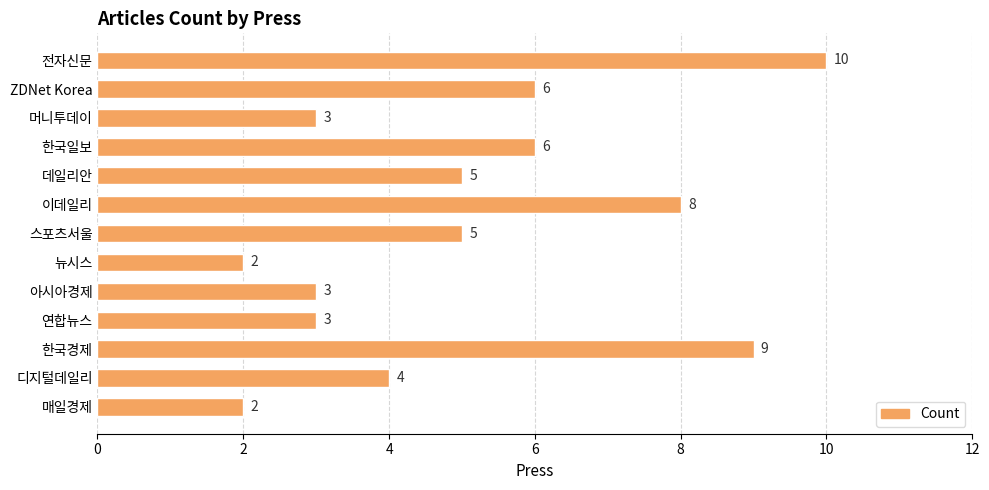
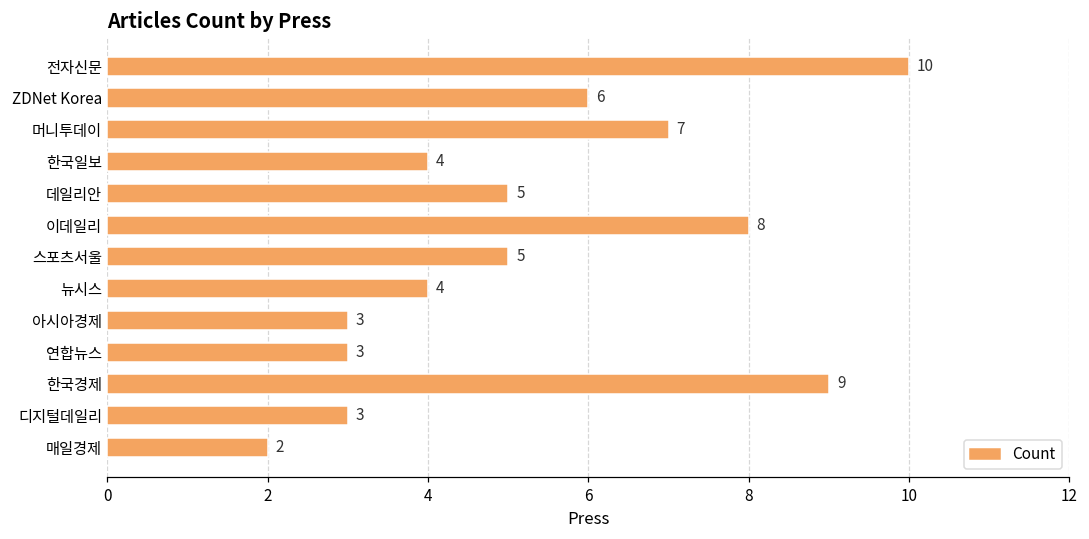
머니투데이: 3 -> 7
한국일보: 6 -> 4
뉴시스: 2 -> 4
디지털데일리: 4 -> 3
